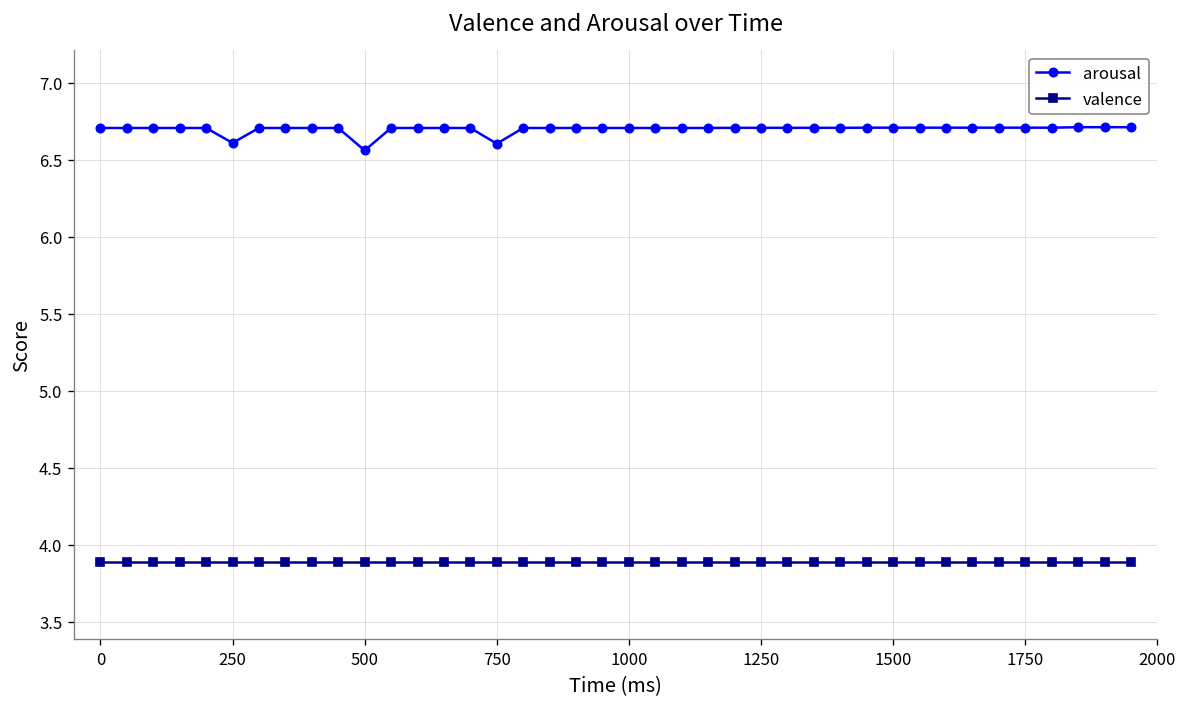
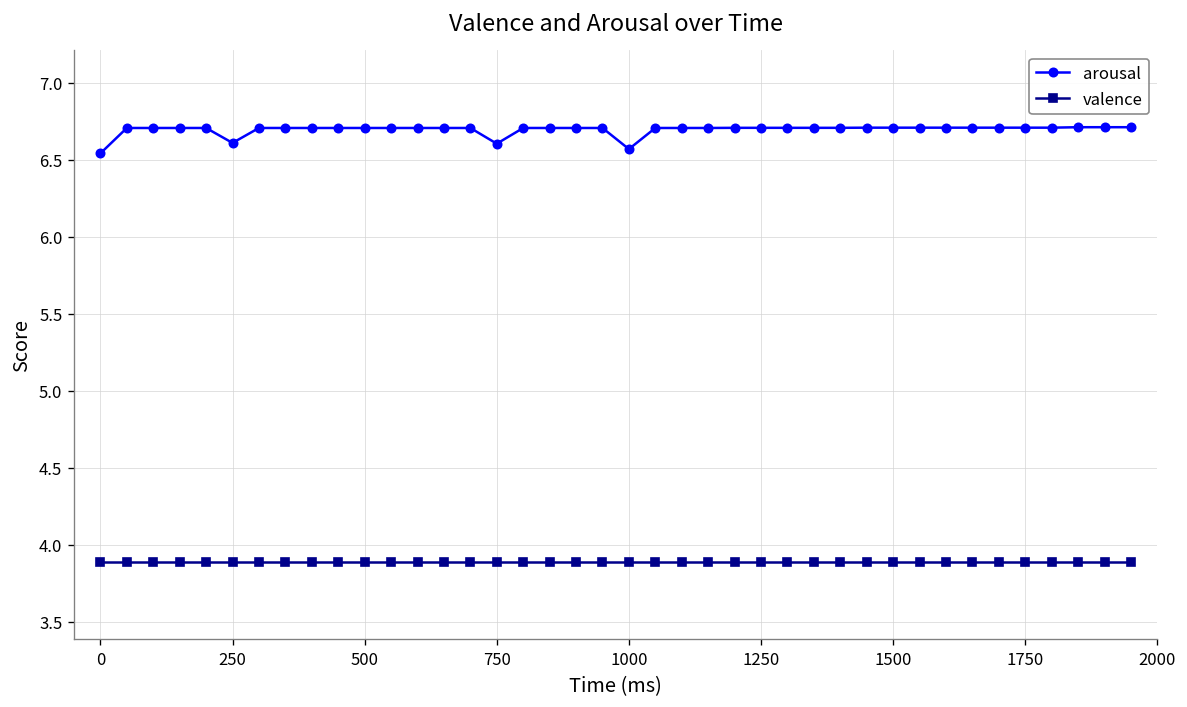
arousal, 0: 6.71 -> 6.54
arousal, 500: 6.56 -> 6.71
arousal, 1000: 6.71 -> 6.57
